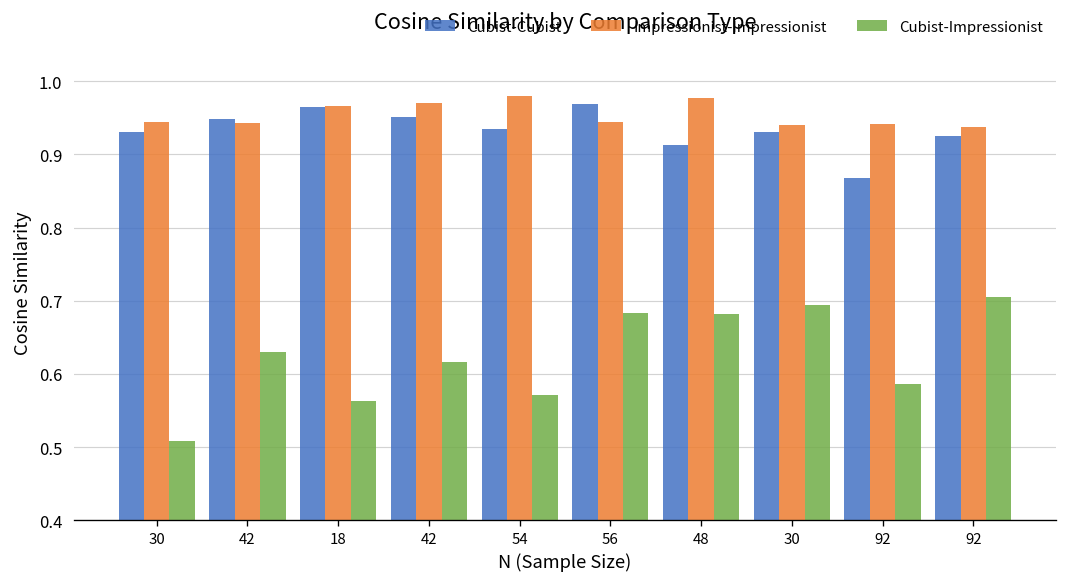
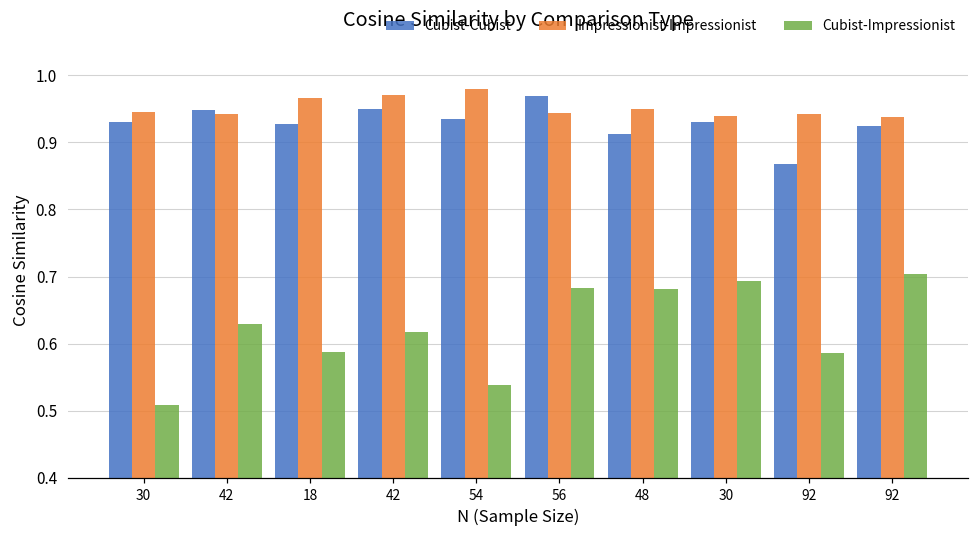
Cubist-Cubist, 18: 0.96 -> 0.93
Cubist-Impressionist, 18: 0.56 -> 0.59
Cubist-Impressionist, 54: 0.57 -> 0.54
Impressionist-Impressionist, 48: 0.98 -> 0.95
